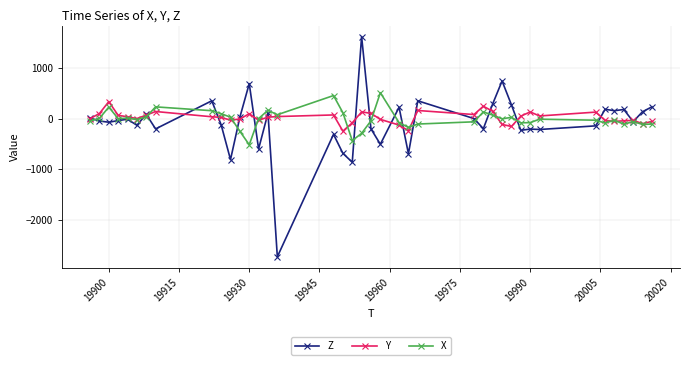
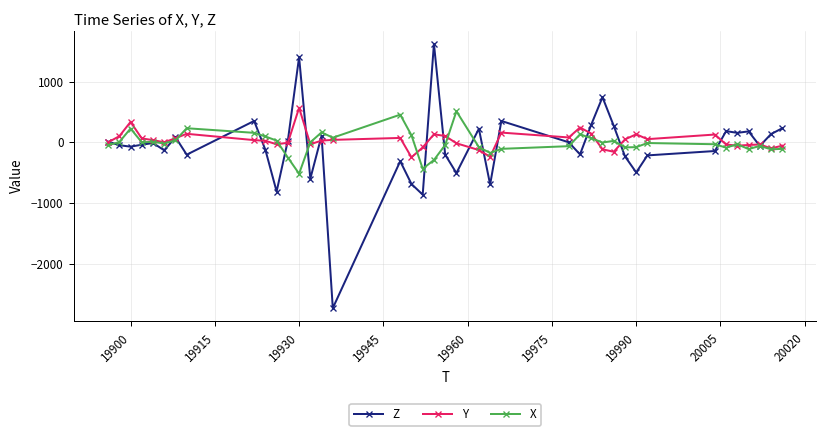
Z, 19930: 700 -> 1400
Y, 19930: 100 -> 600
Z, 19990: -200 -> -500
